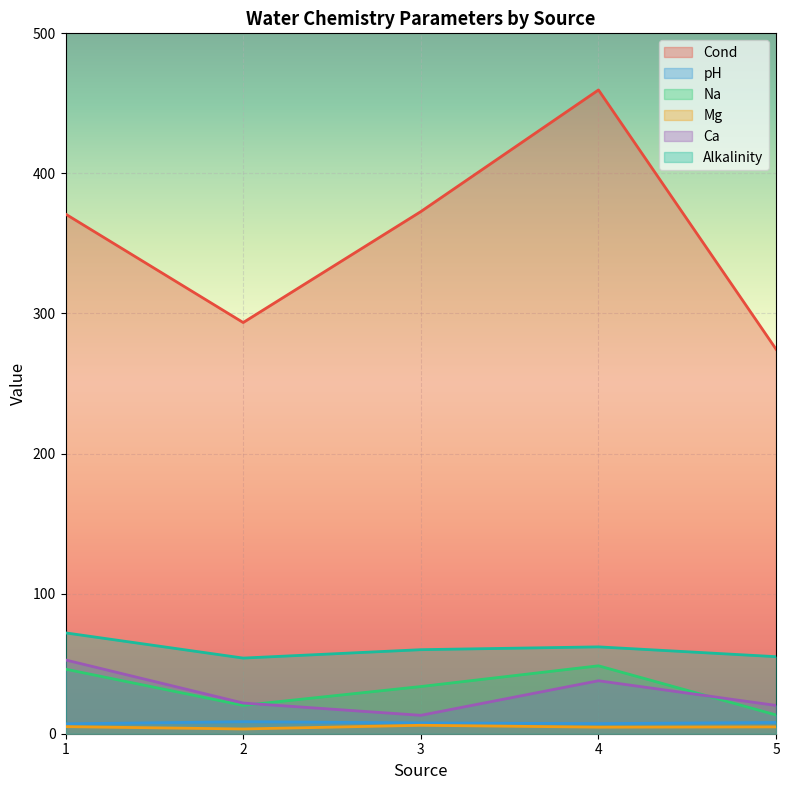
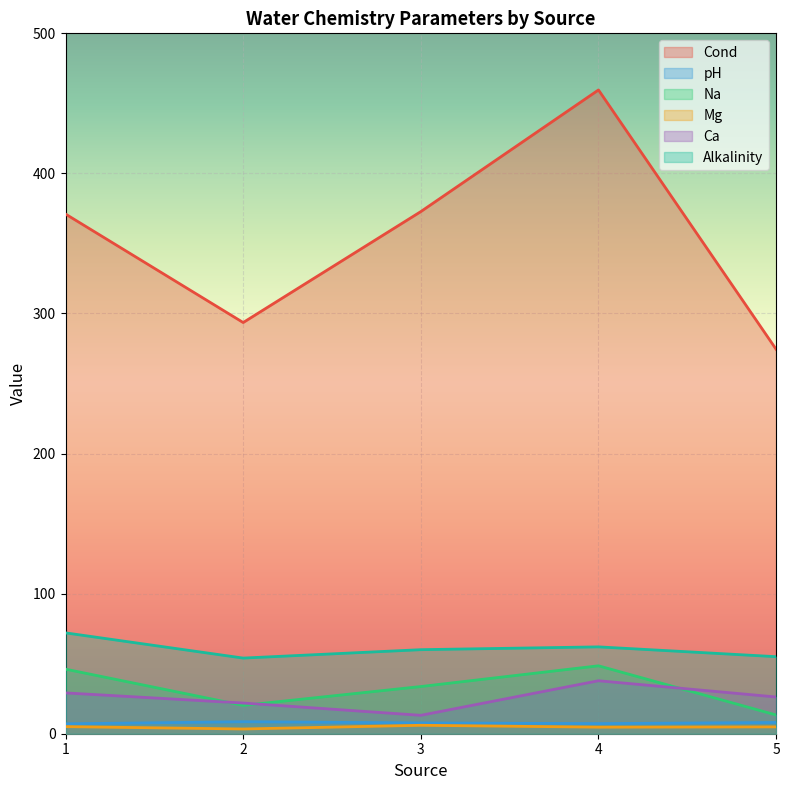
Ca, 1: 53 -> 29
Ca, 5: 20 -> 26
